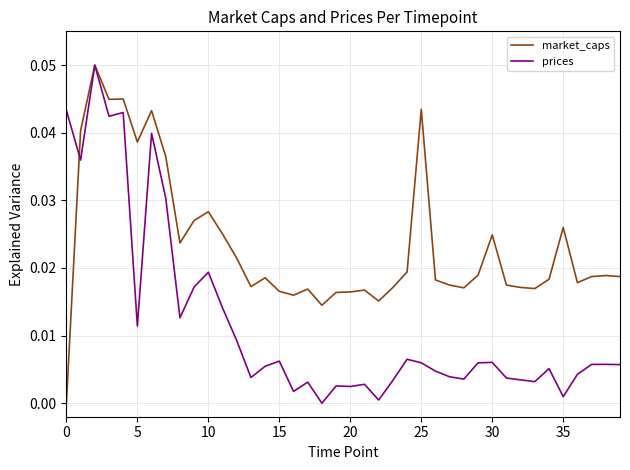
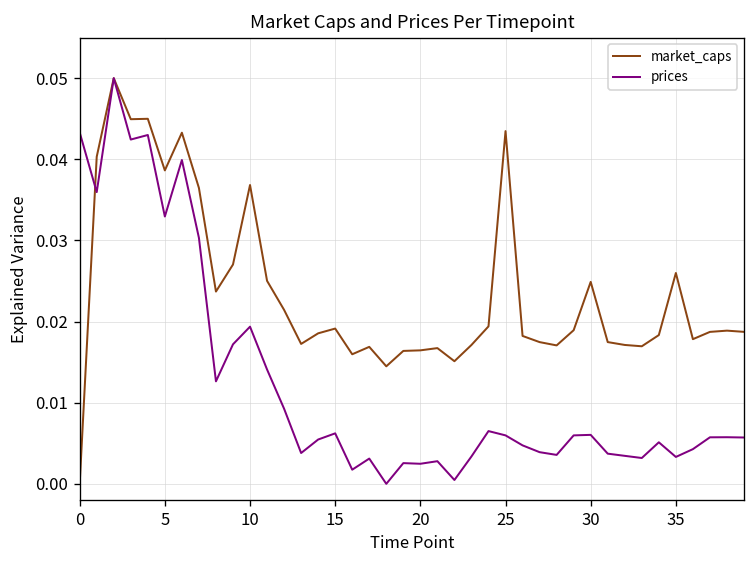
prices, 5: 0.011 -> 0.033
market_caps, 10: 0.028 -> 0.037
market_caps, 15: 0.017 -> 0.019
prices, 35: 0.001 -> 0.003
